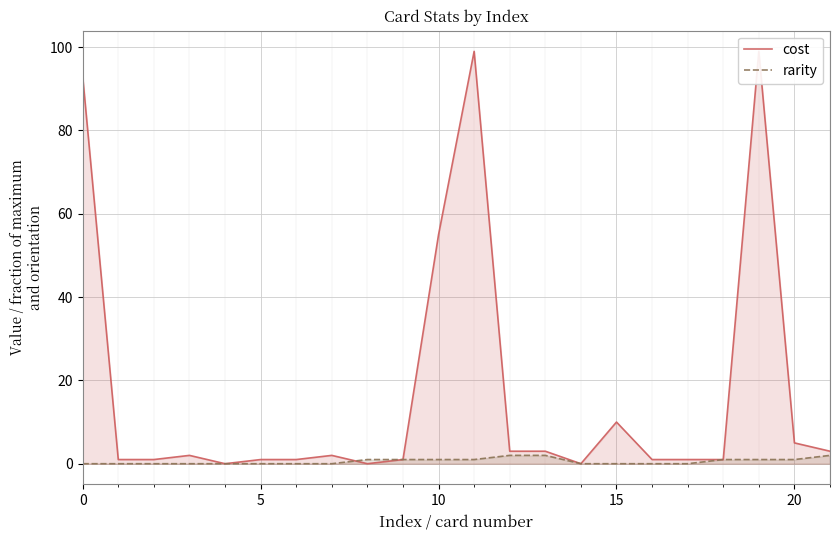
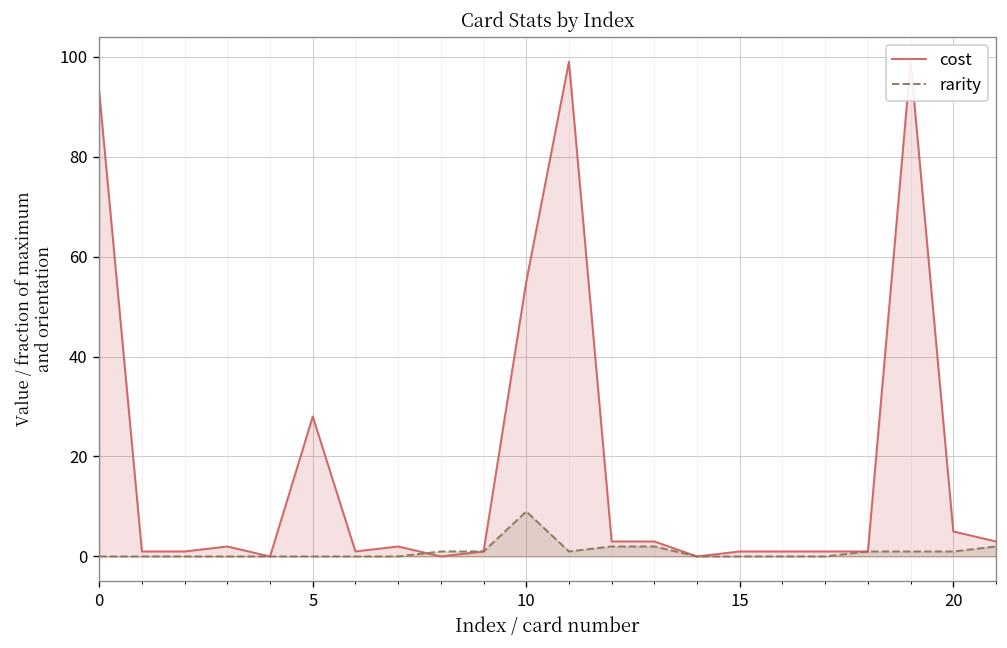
cost, 5: 1 -> 28
rarity, 10: 1 -> 9
cost, 15: 10 -> 1
